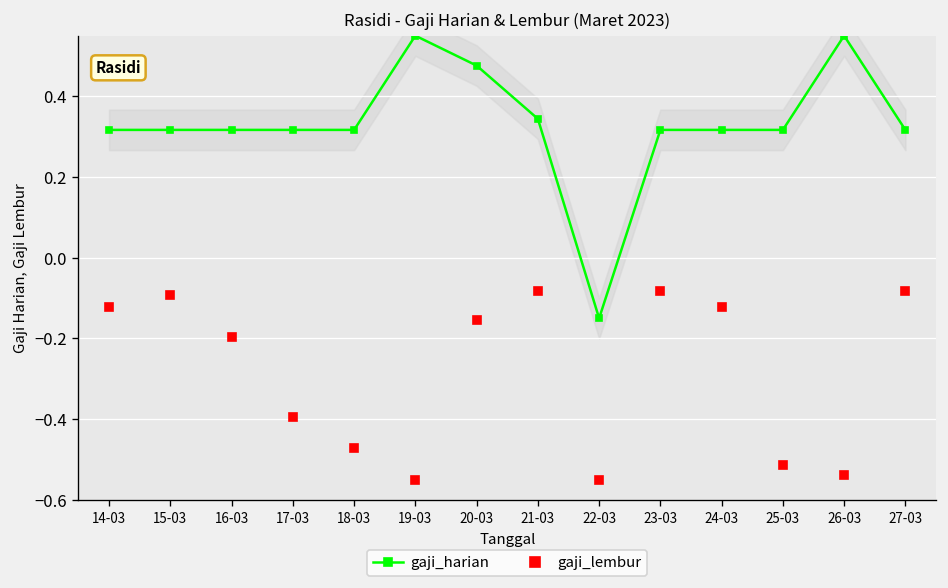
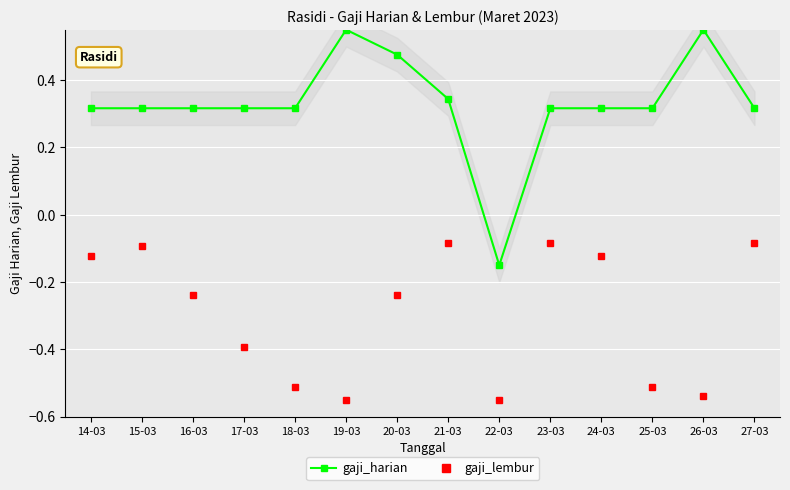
gaji_lembur, 16-03: -0.20 -> -0.24
gaji_lembur, 18-03: -0.47 -> -0.51
gaji_lembur, 20-03: -0.15 -> -0.24
